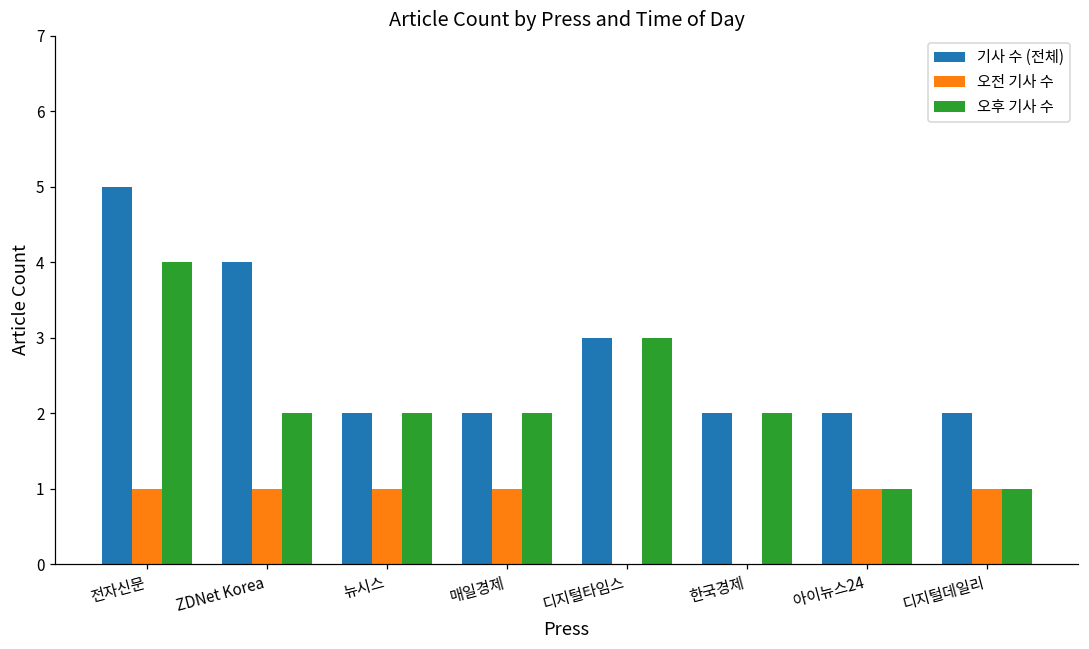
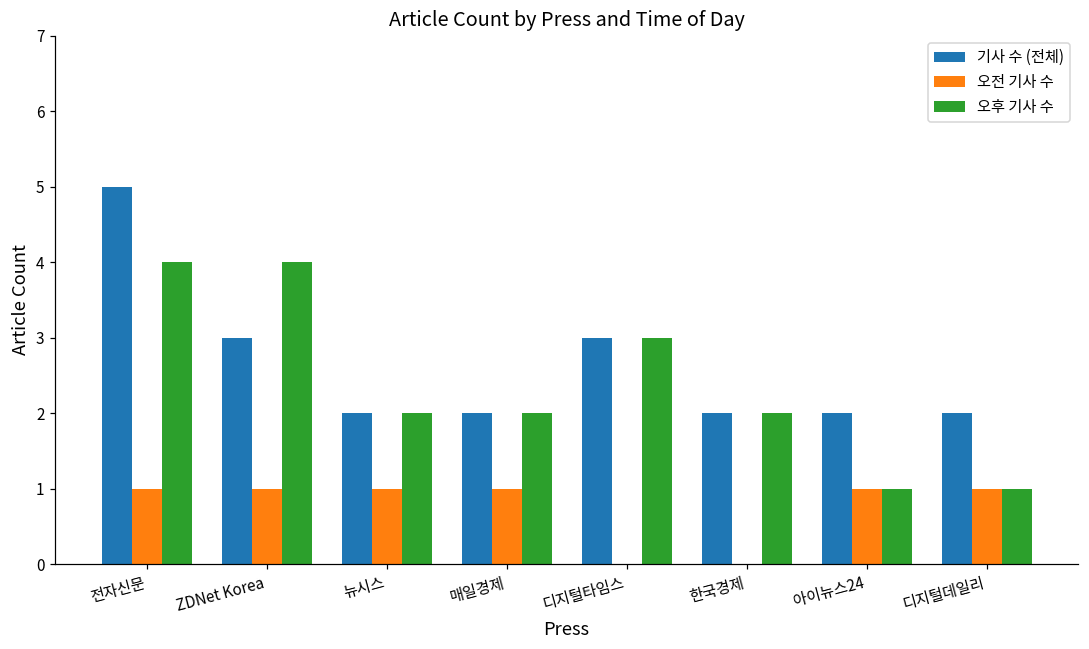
기사 수 (전체), ZDNet Korea: 4 -> 3
오후 기사 수, ZDNet Korea: 2 -> 4
